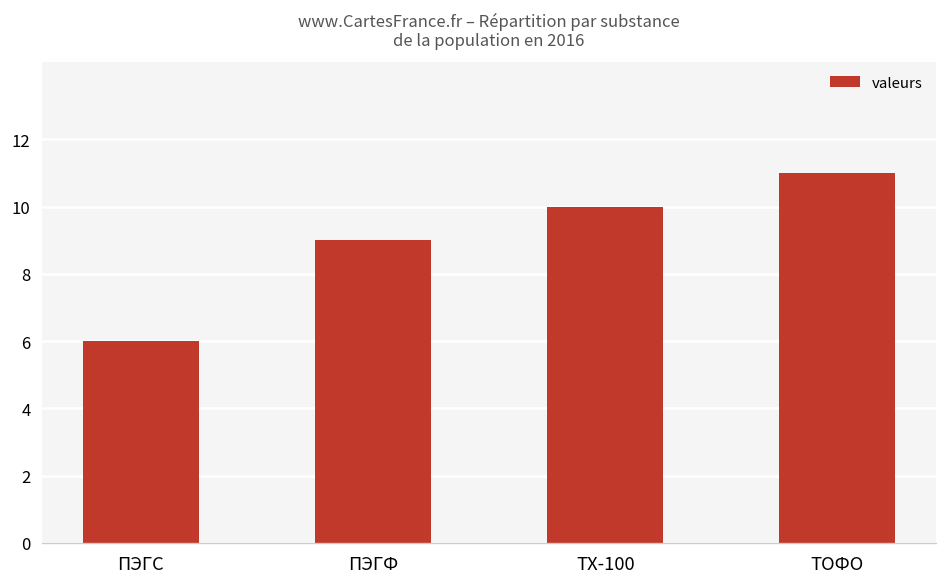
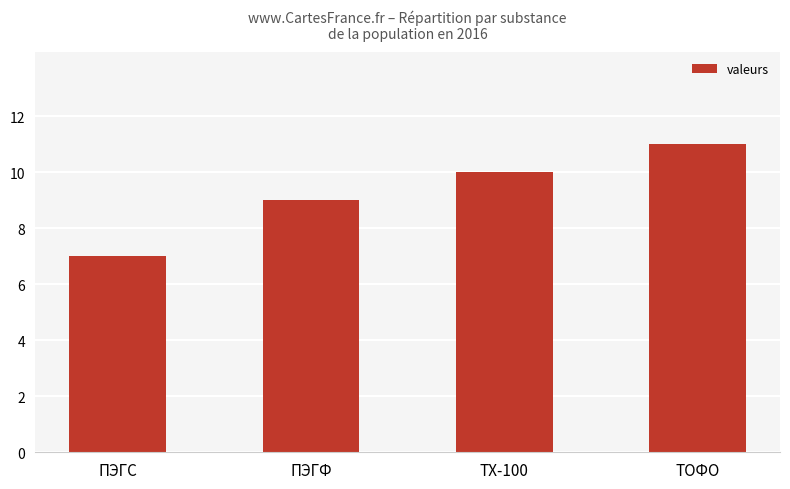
ПЭГС: 6 -> 7
